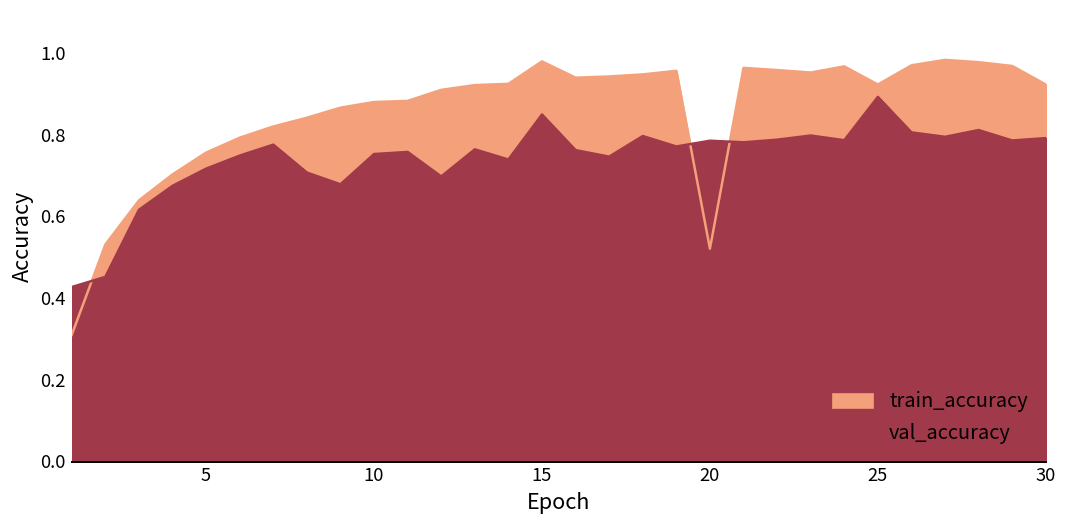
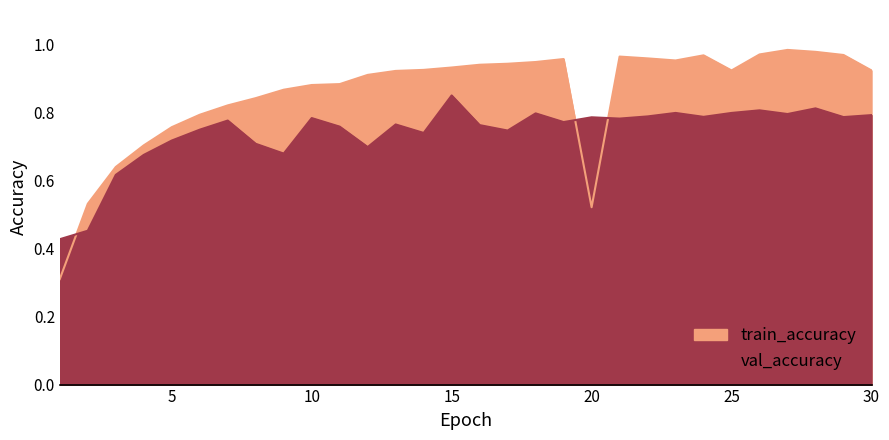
val_accuracy, 10: 0.75 -> 0.78
train_accuracy, 15: 0.98 -> 0.93
val_accuracy, 25: 0.89 -> 0.80
